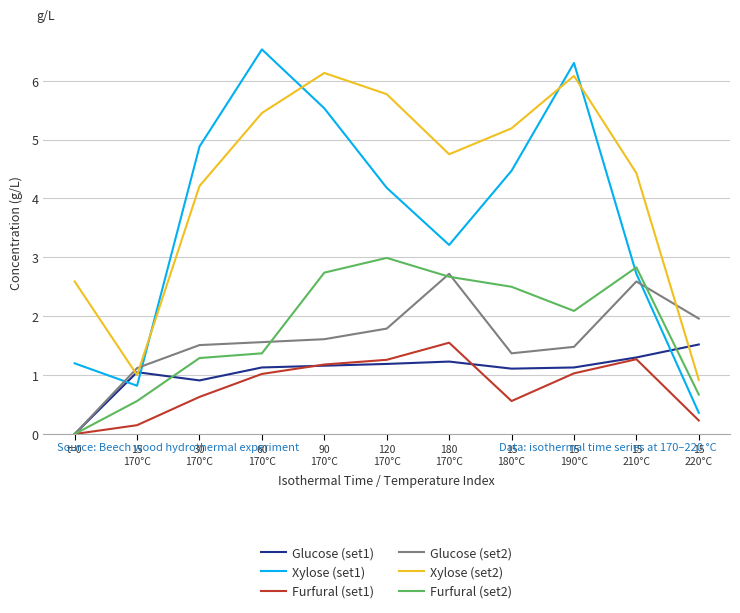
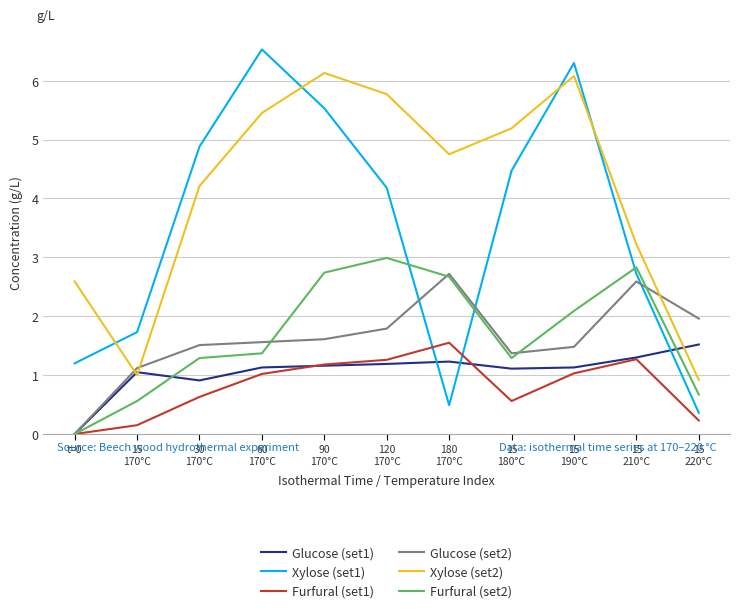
Xylose (set1), 15 170°C: 0.8 -> 1.7
Xylose (set1), 180 170°C: 3.2 -> 0.5
Furfural (set2), 15 180°C: 2.5 -> 1.3
Xylose (set2), 15 210°C: 4.4 -> 3.2
